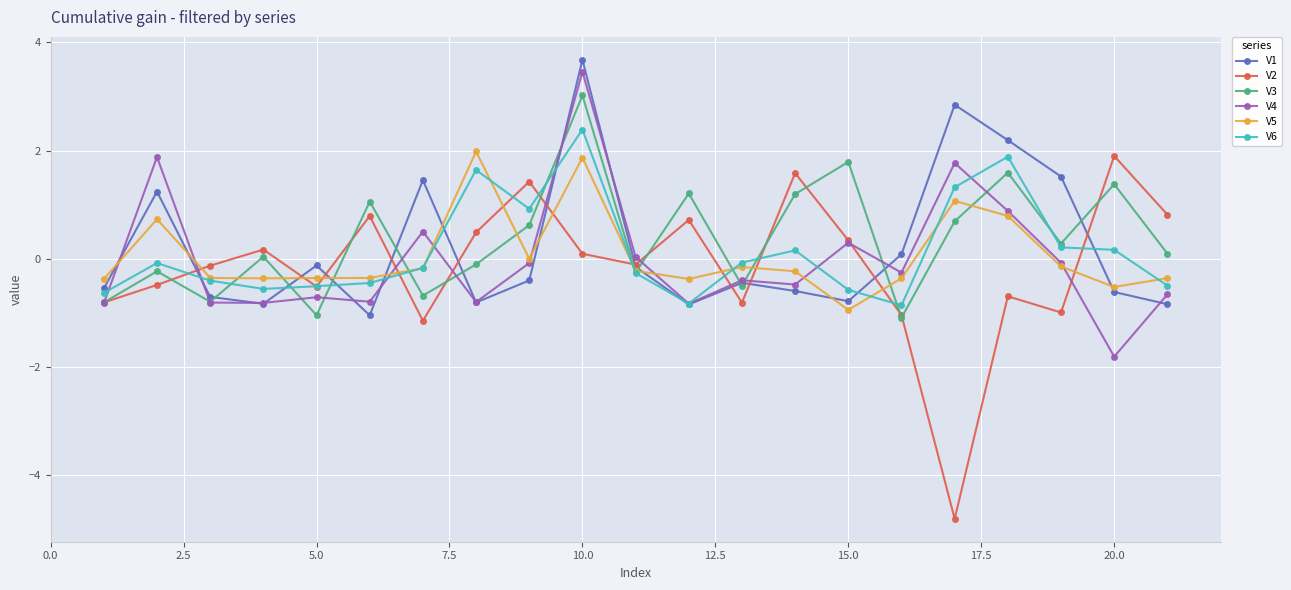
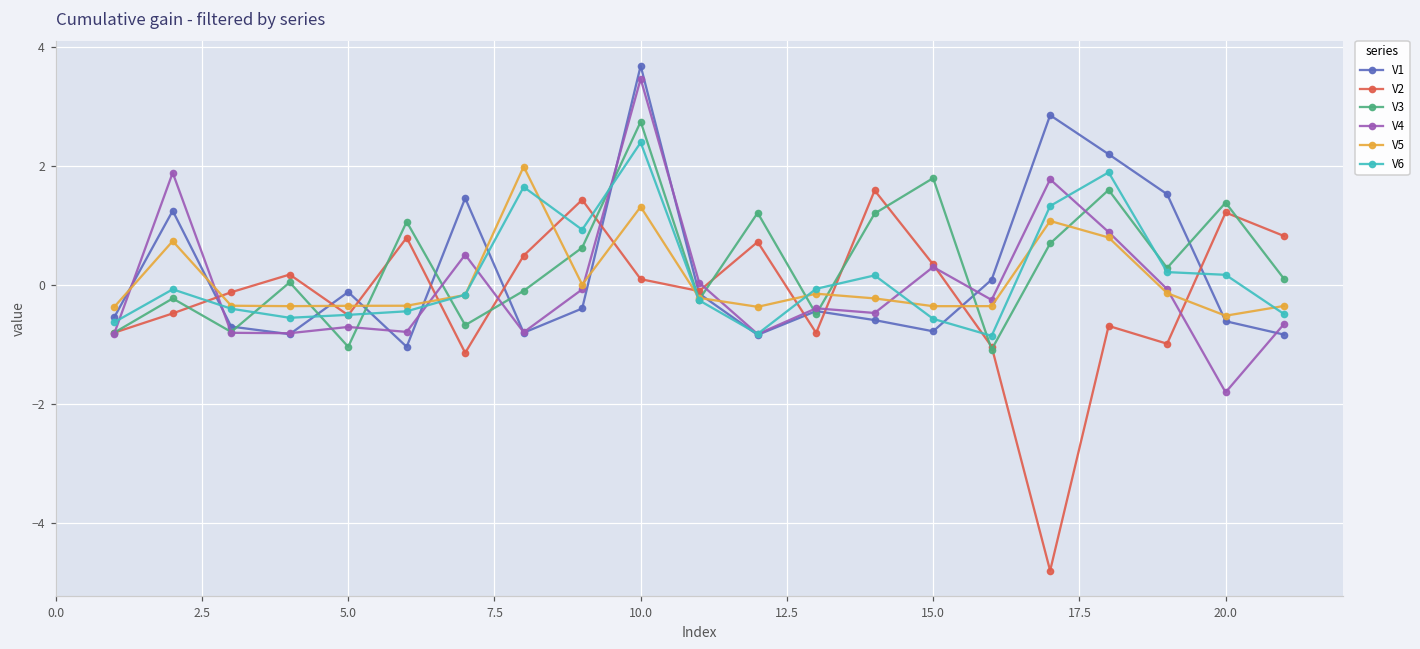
V3, 10.0: 3.0 -> 2.7
V5, 10.0: 1.9 -> 1.3
V5, 15.0: -0.9 -> -0.4
V2, 20.0: 1.9 -> 1.2
